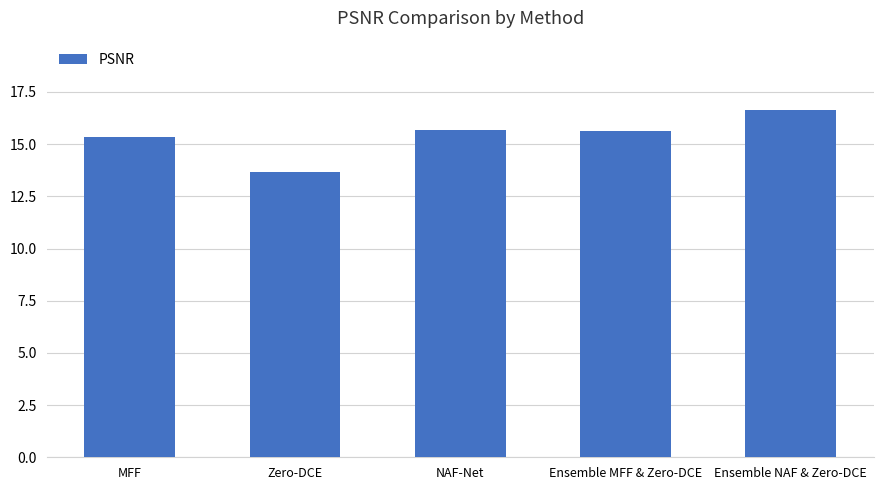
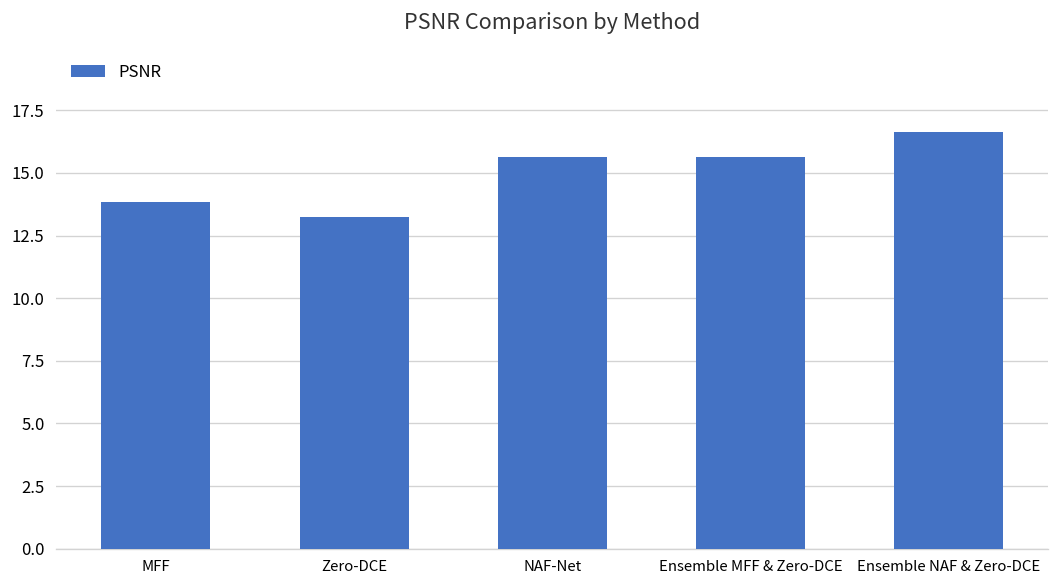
MFF: 15.3 -> 13.9
Zero-DCE: 13.7 -> 13.2
